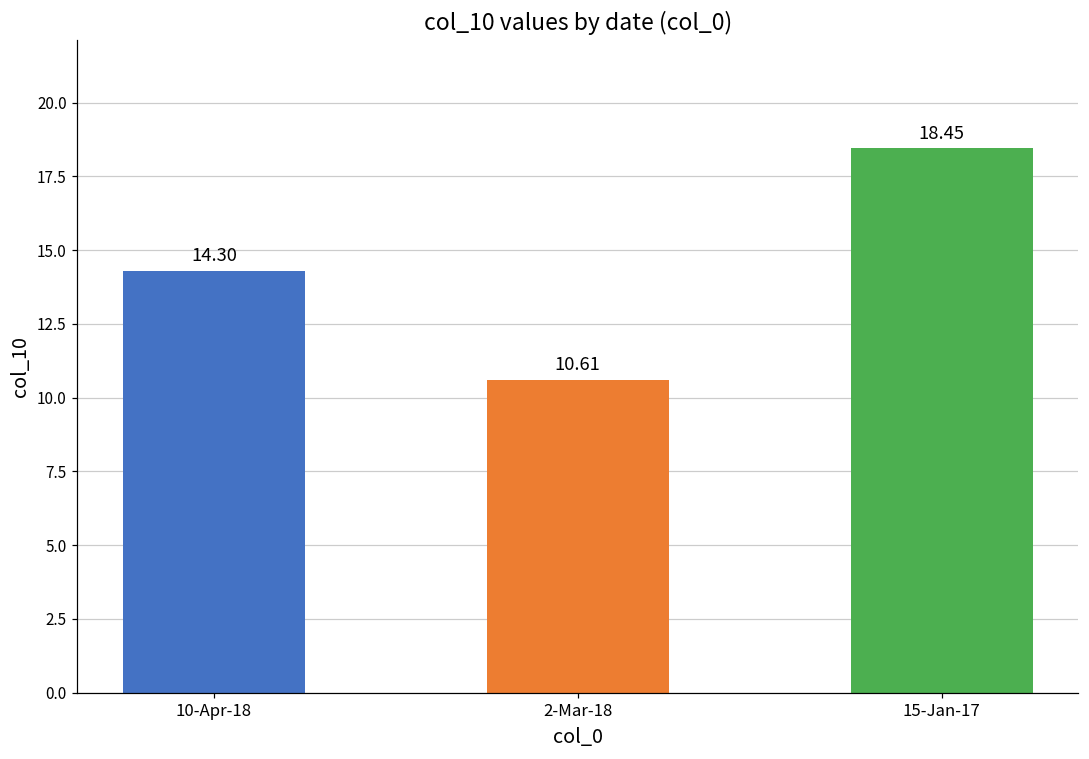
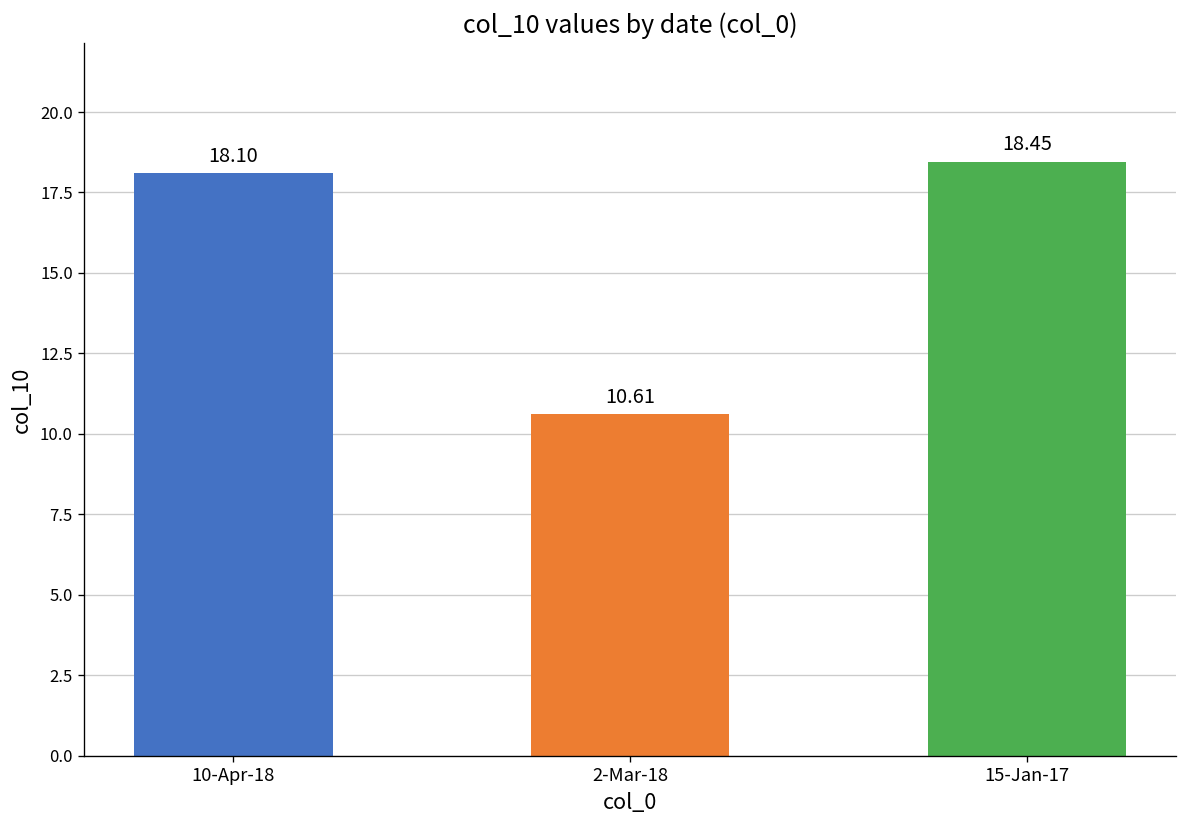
10-Apr-18: 14.30 -> 18.10
